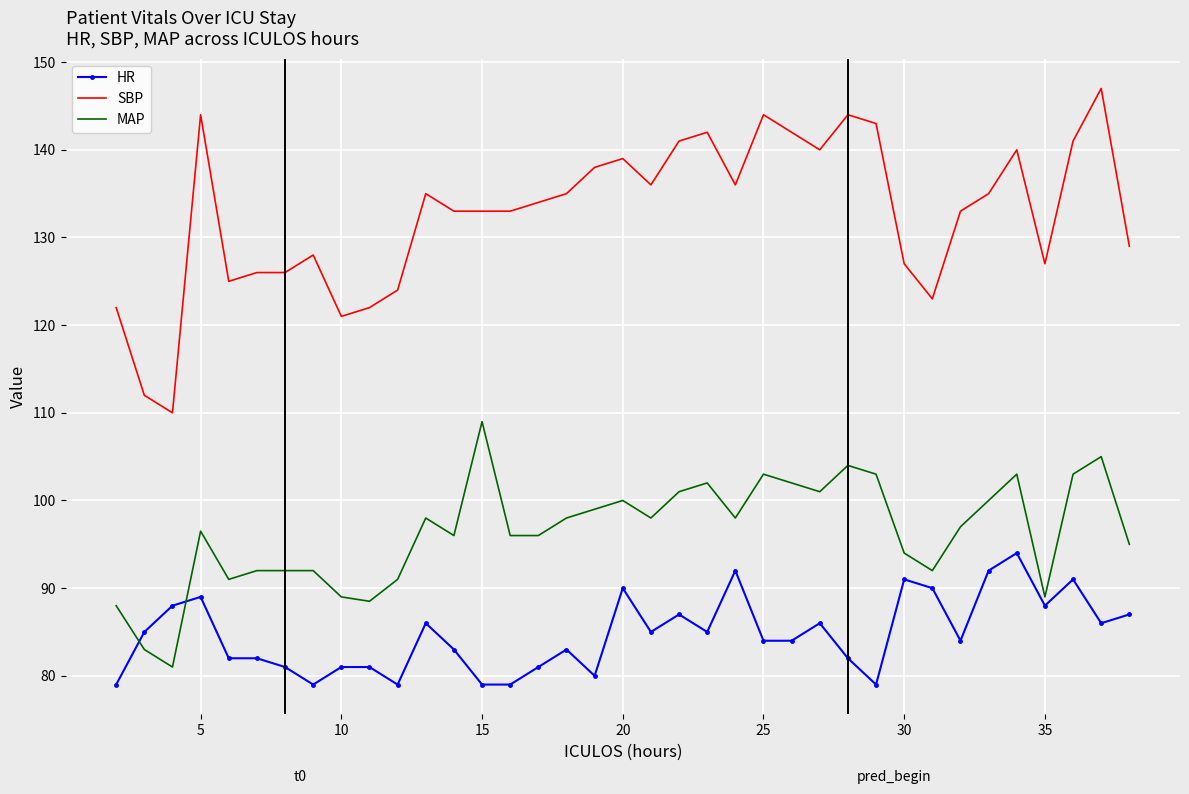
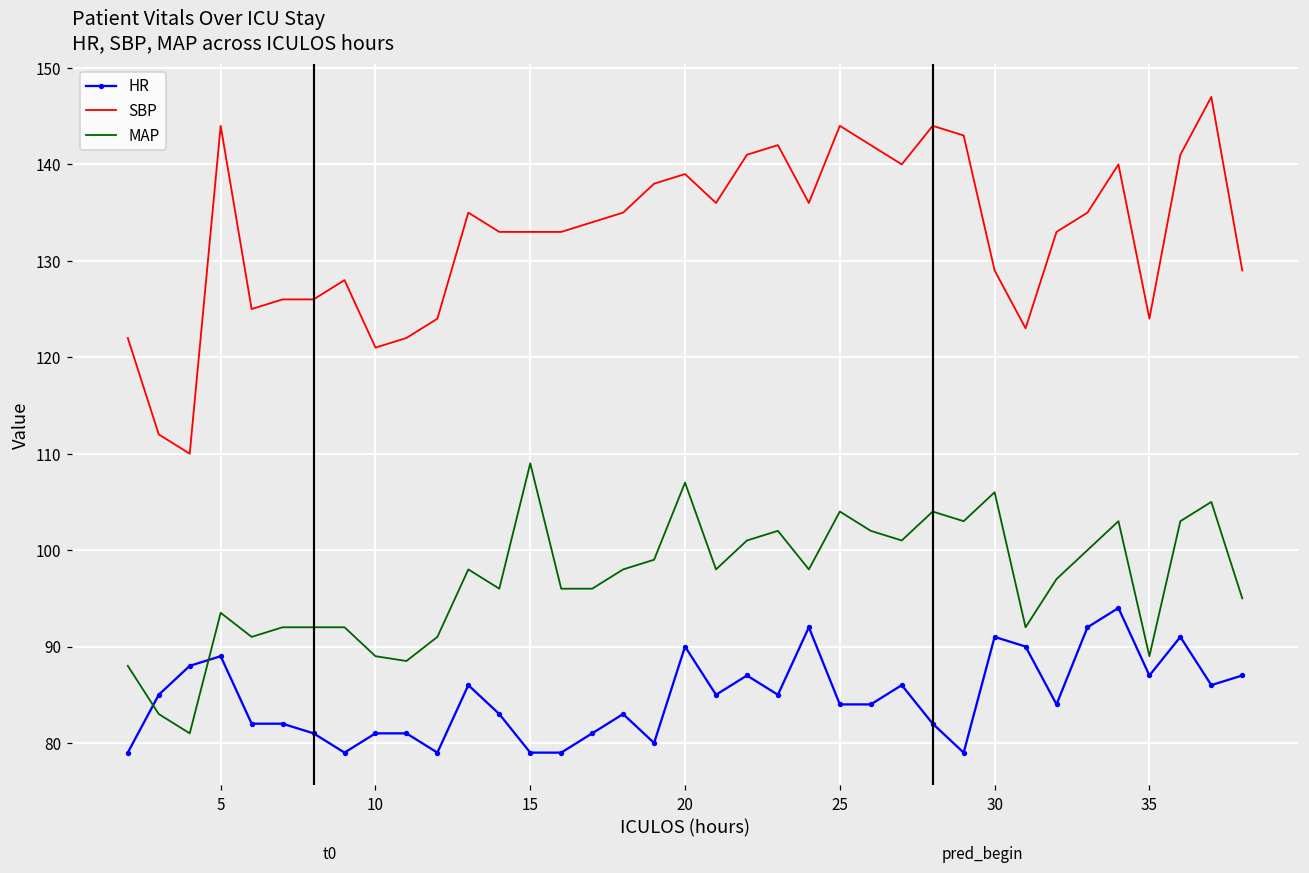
MAP, 5: 97 -> 94
MAP, 20: 100 -> 107
MAP, 25: 103 -> 104
SBP, 30: 127 -> 129
MAP, 30: 94 -> 106
HR, 35: 88 -> 87
SBP, 35: 127 -> 124
